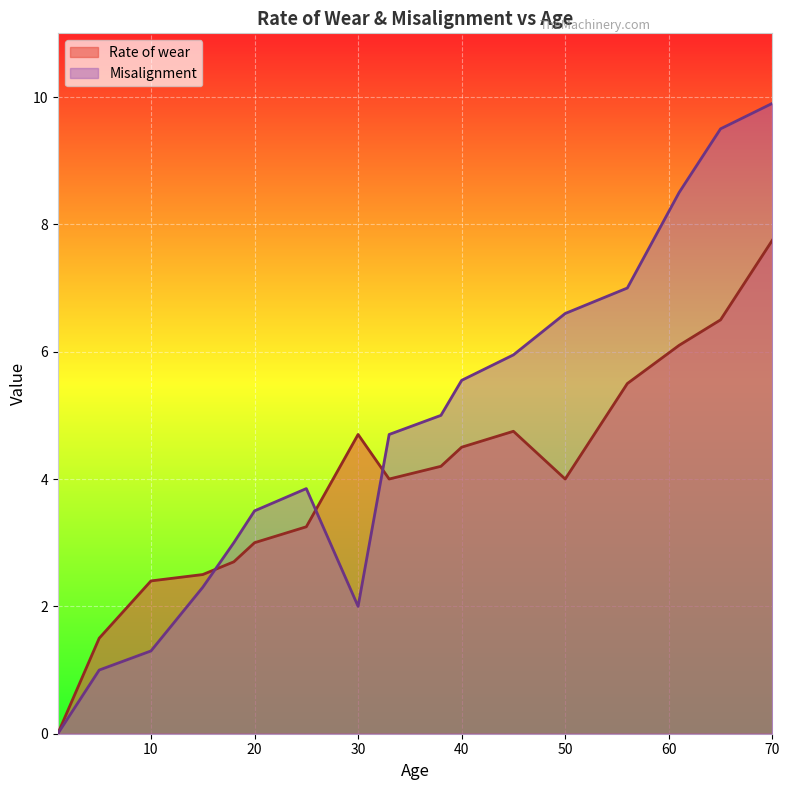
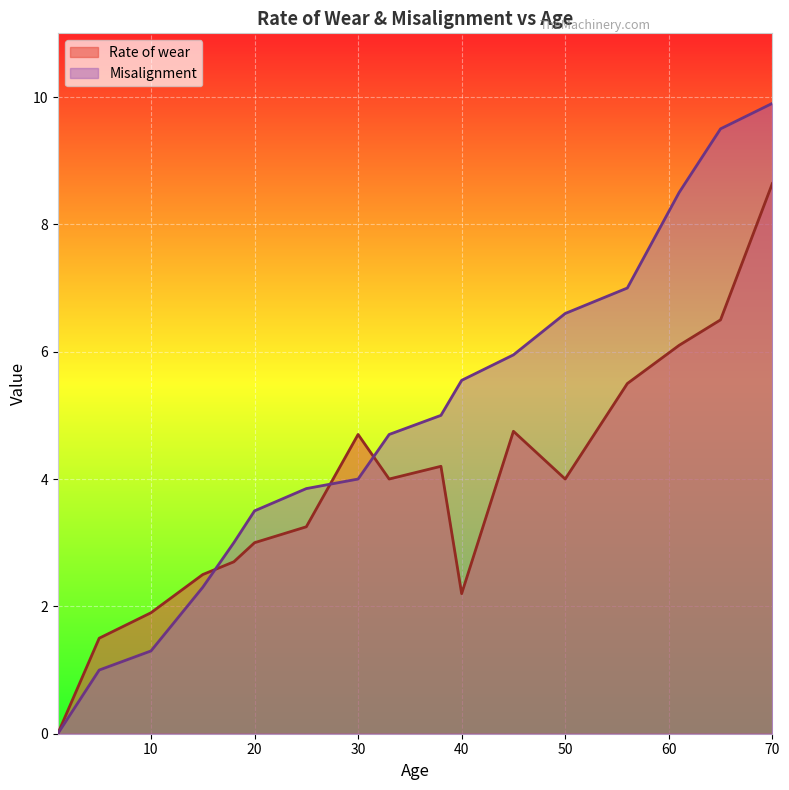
Rate of wear, 10: 2.4 -> 1.9
Misalignment, 30: 2 -> 4
Rate of wear, 40: 4.5 -> 2.2
Rate of wear, 70: 7.8 -> 8.6
